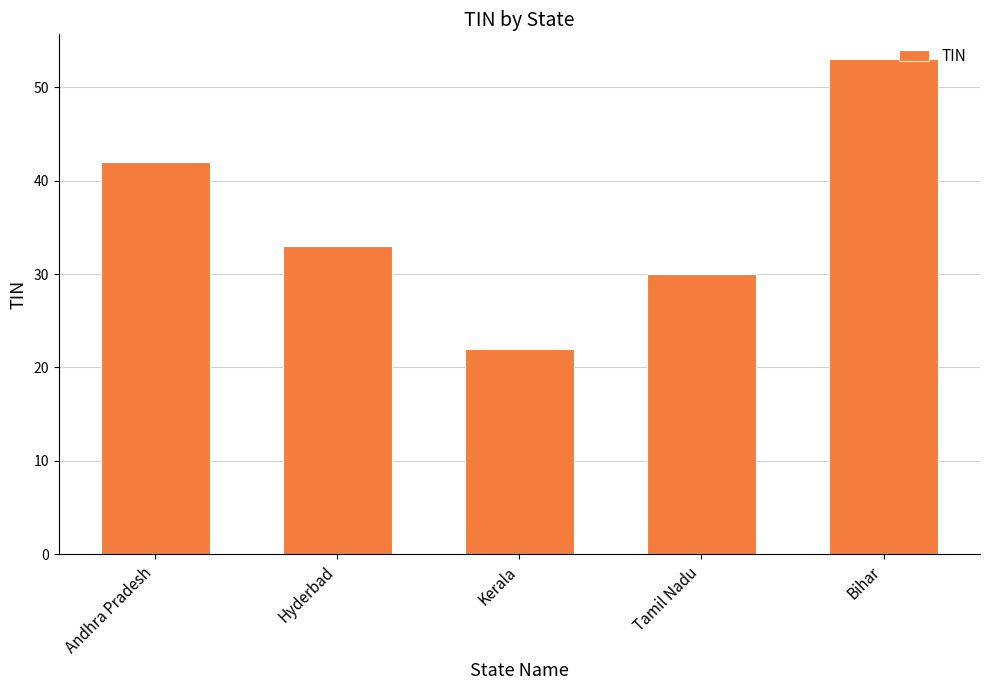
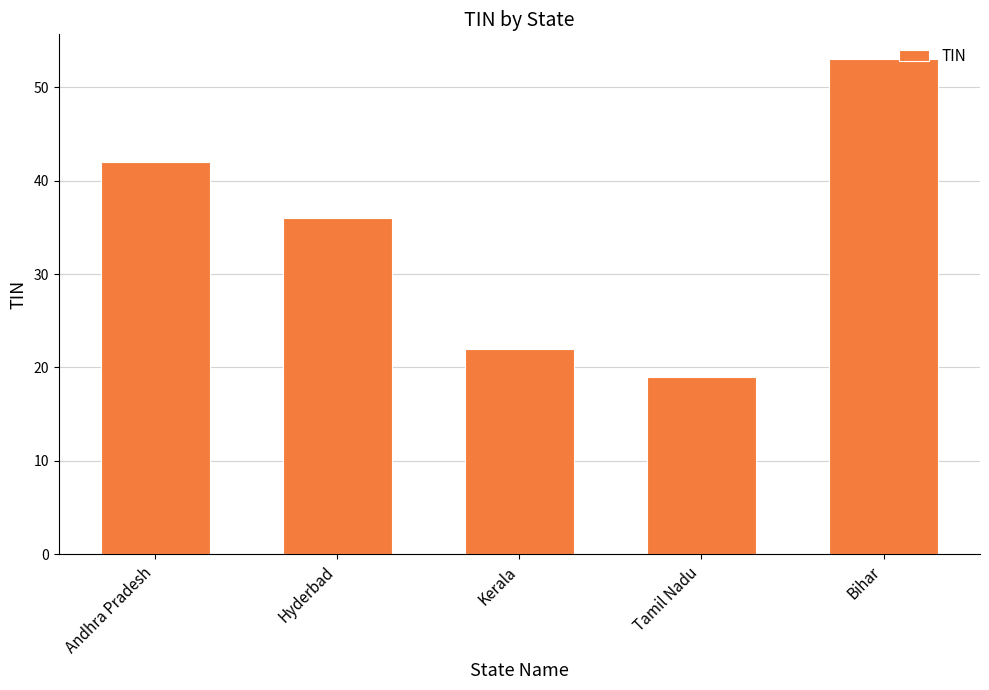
Hyderbad: 33 -> 36
Tamil Nadu: 30 -> 19
